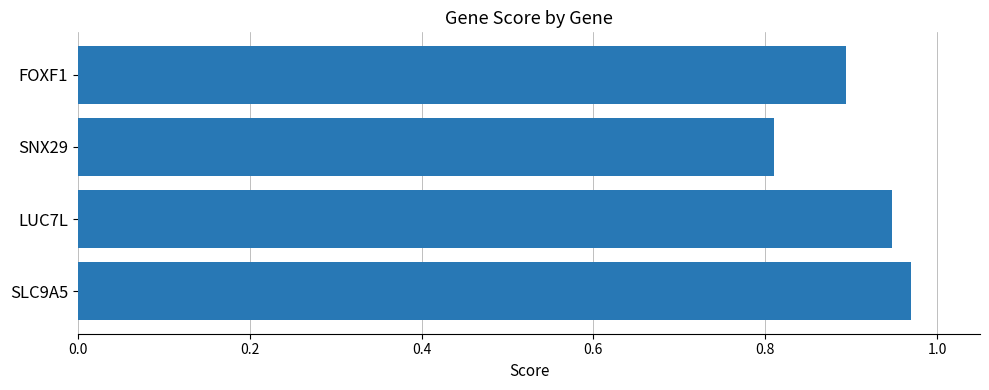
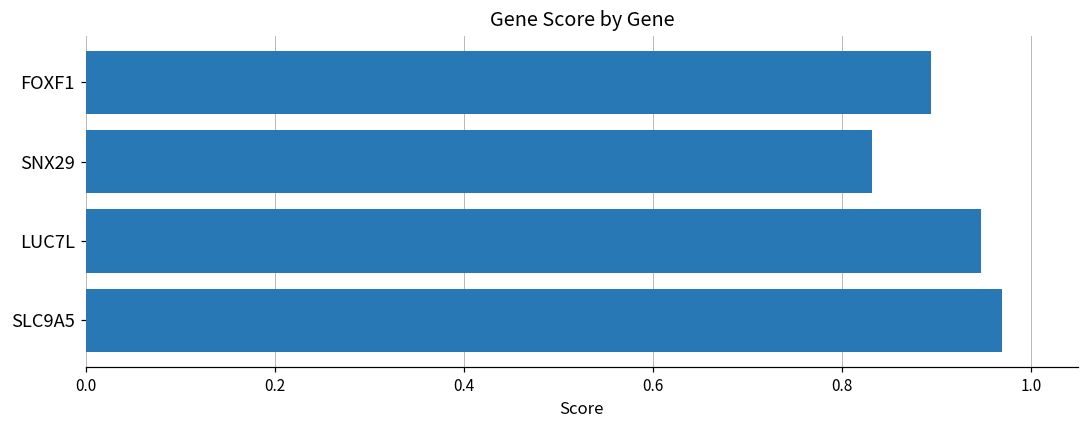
SNX29: 0.81 -> 0.83
